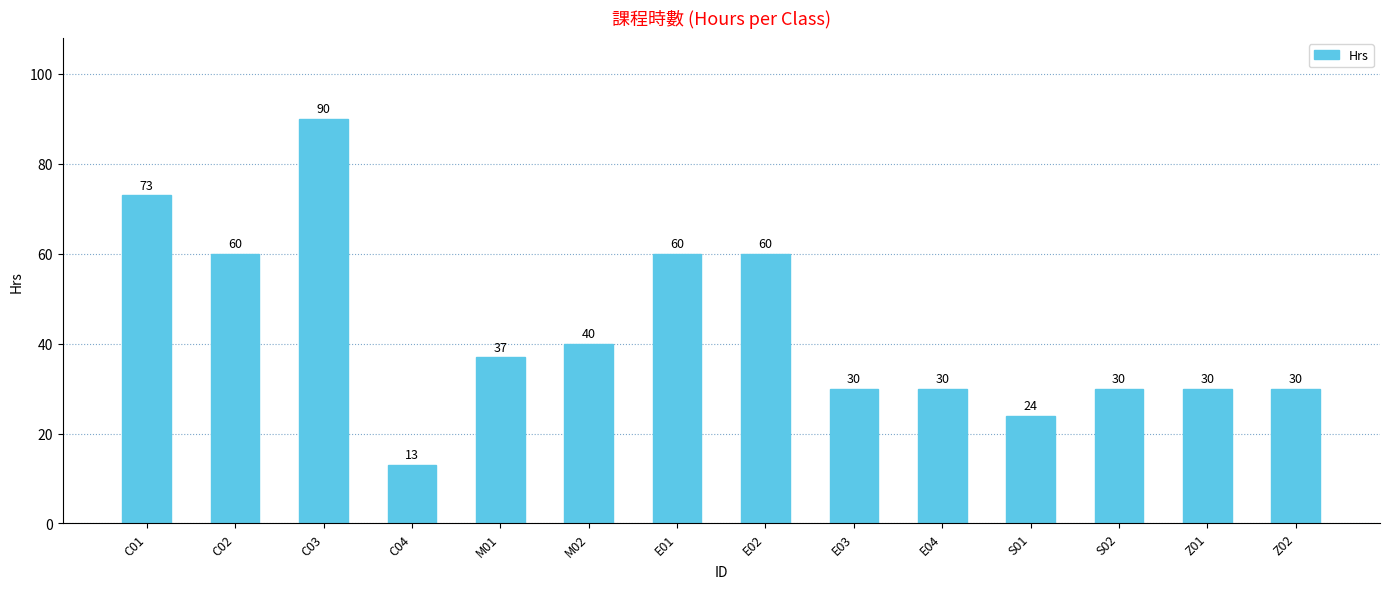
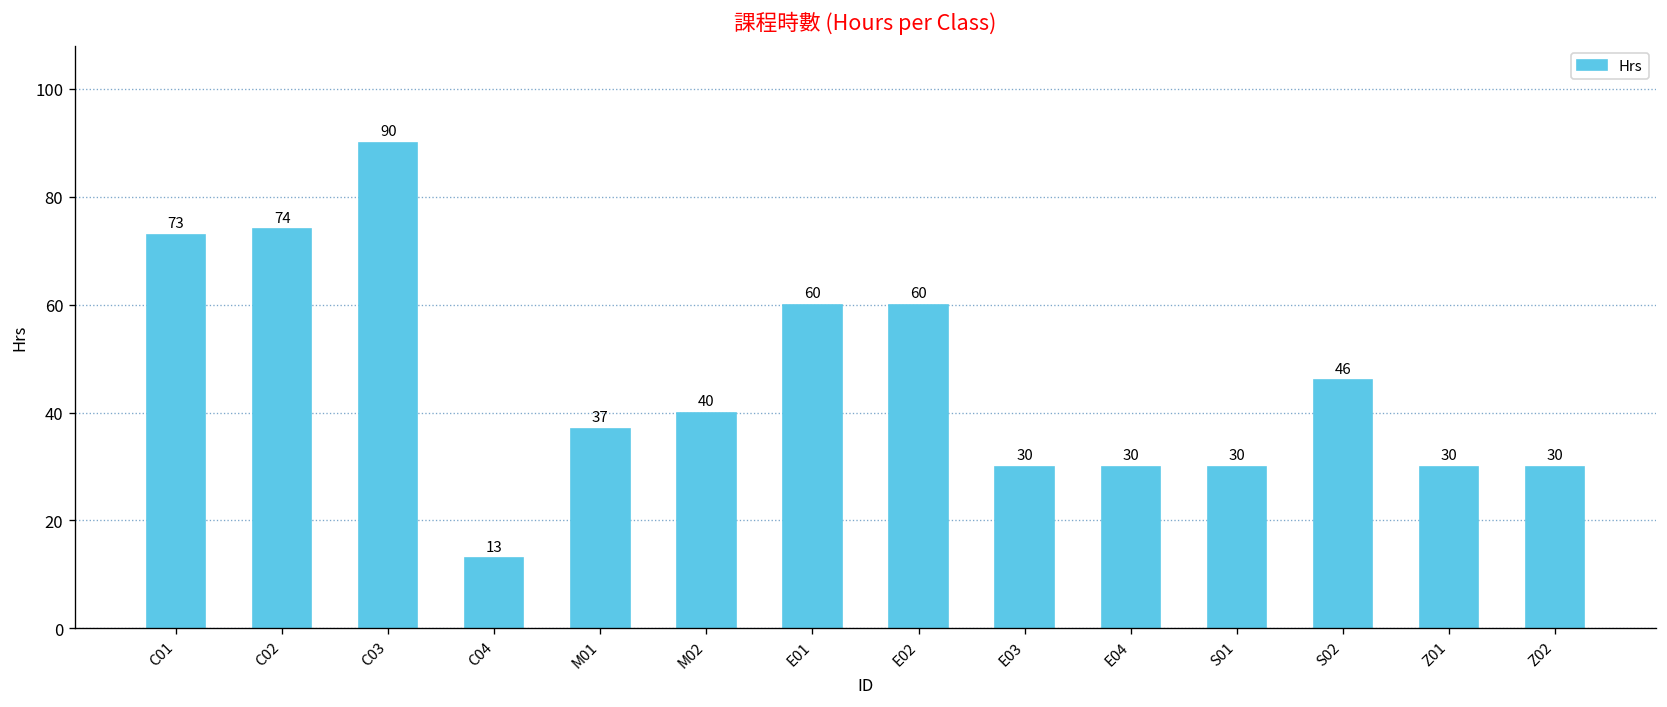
C02: 60 -> 74
S01: 24 -> 30
S02: 30 -> 46
